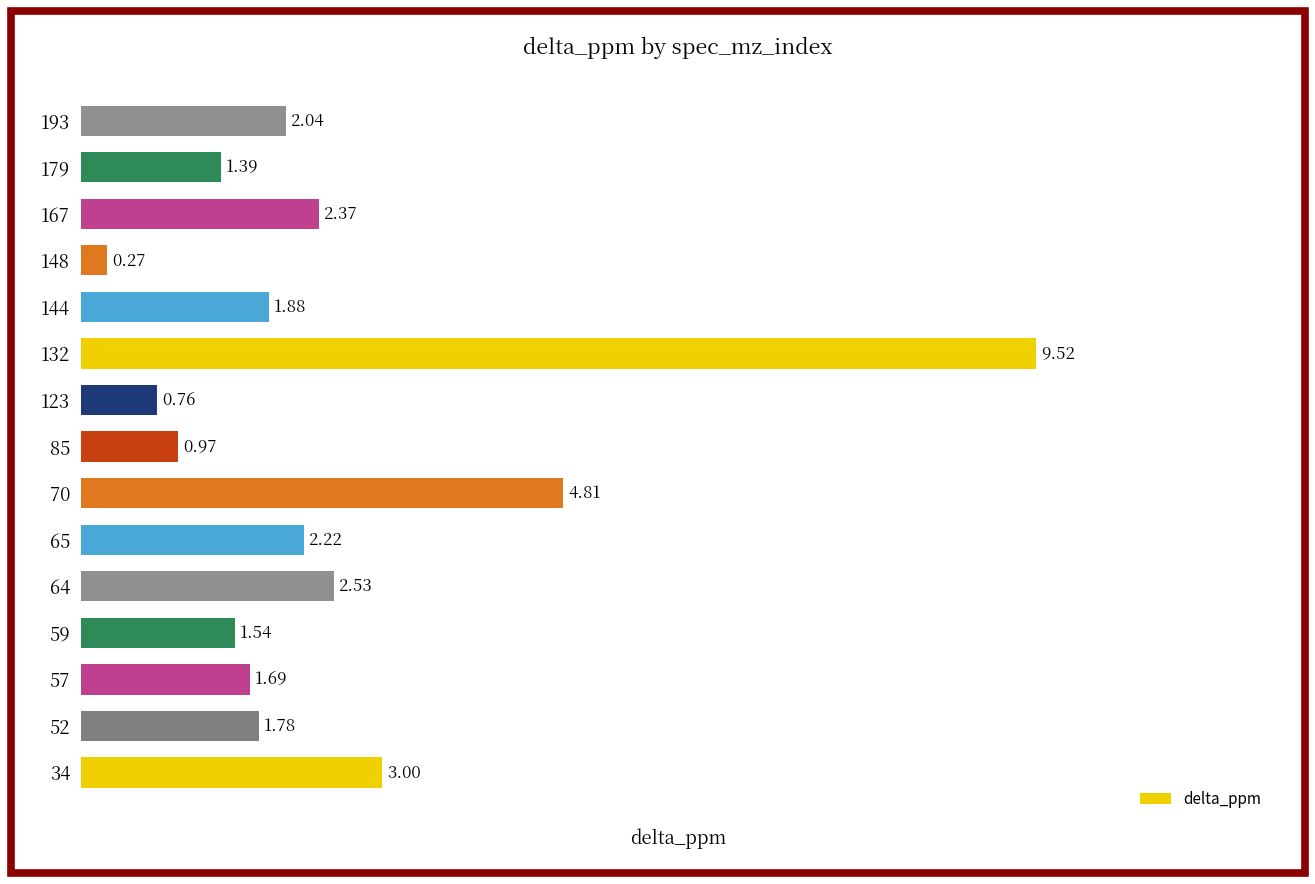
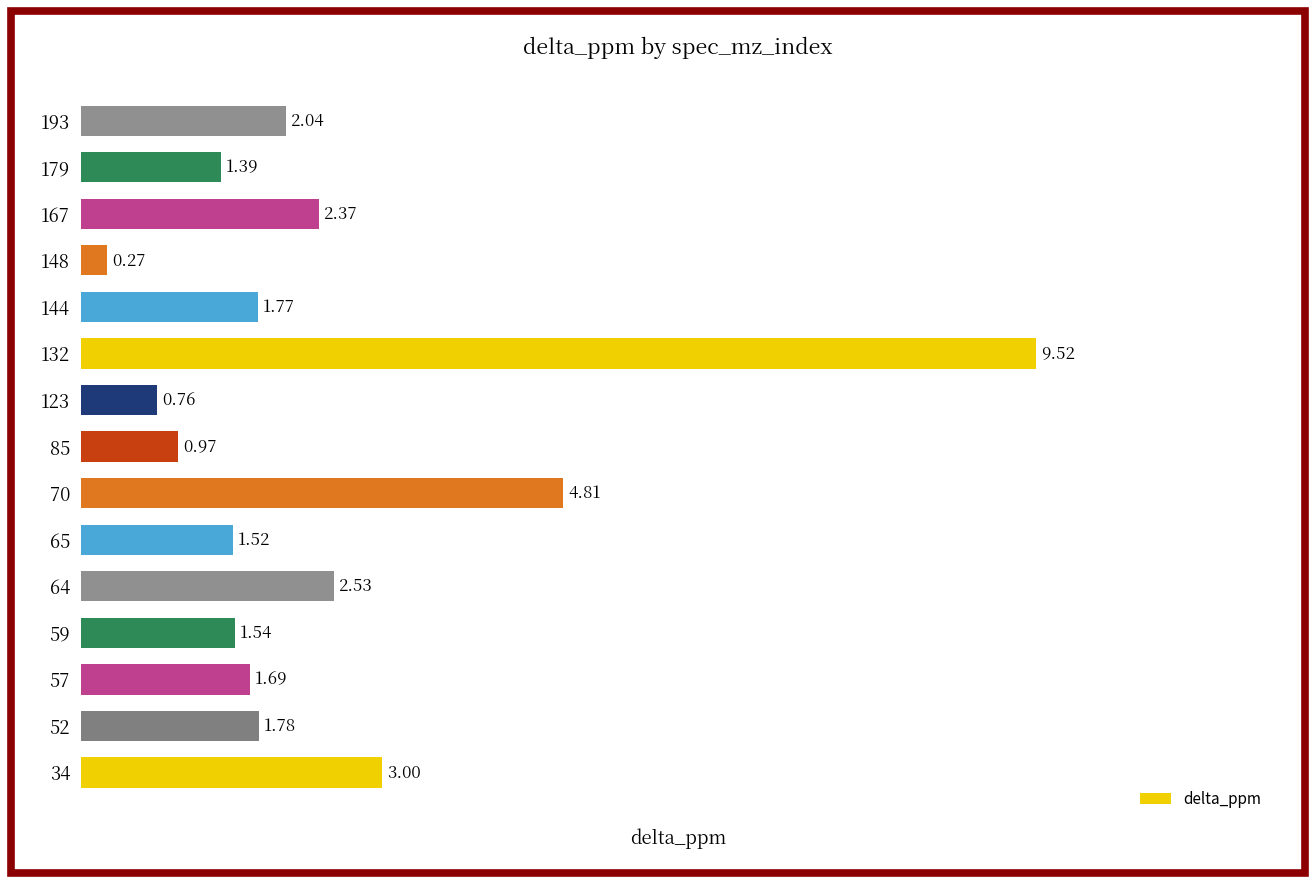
144: 1.88 -> 1.77
65: 2.22 -> 1.52
